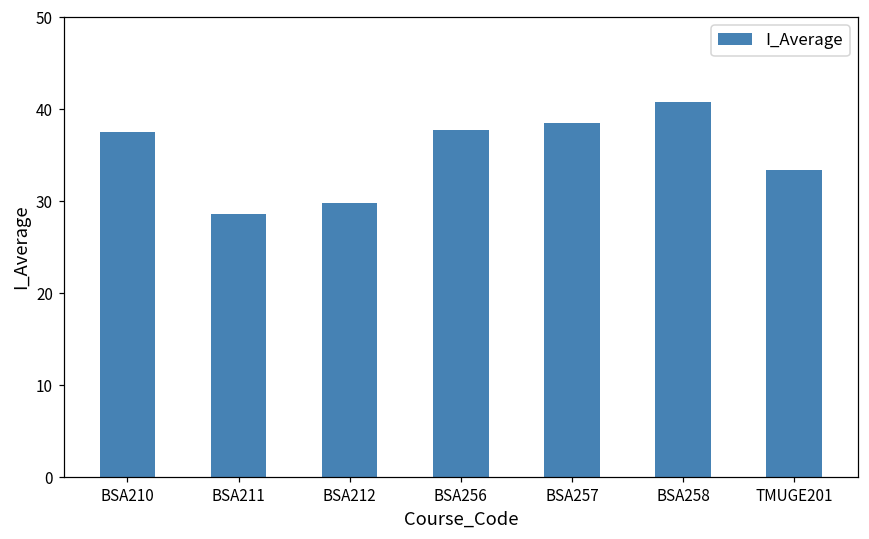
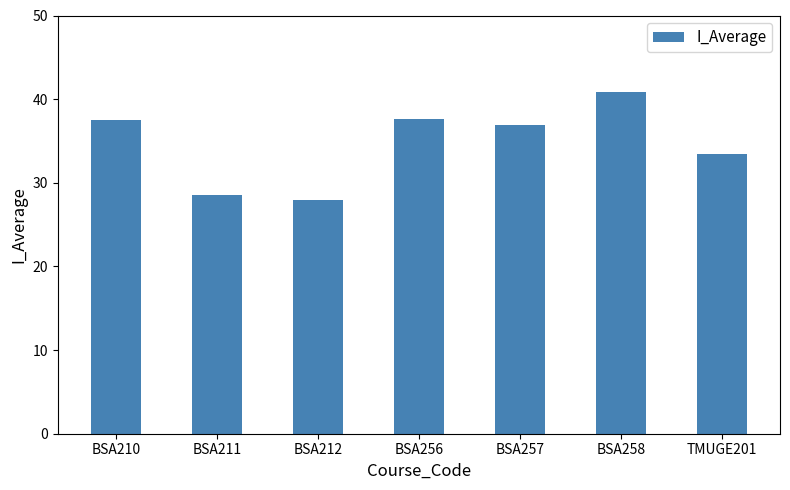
BSA212: 30 -> 28
BSA257: 38 -> 37
